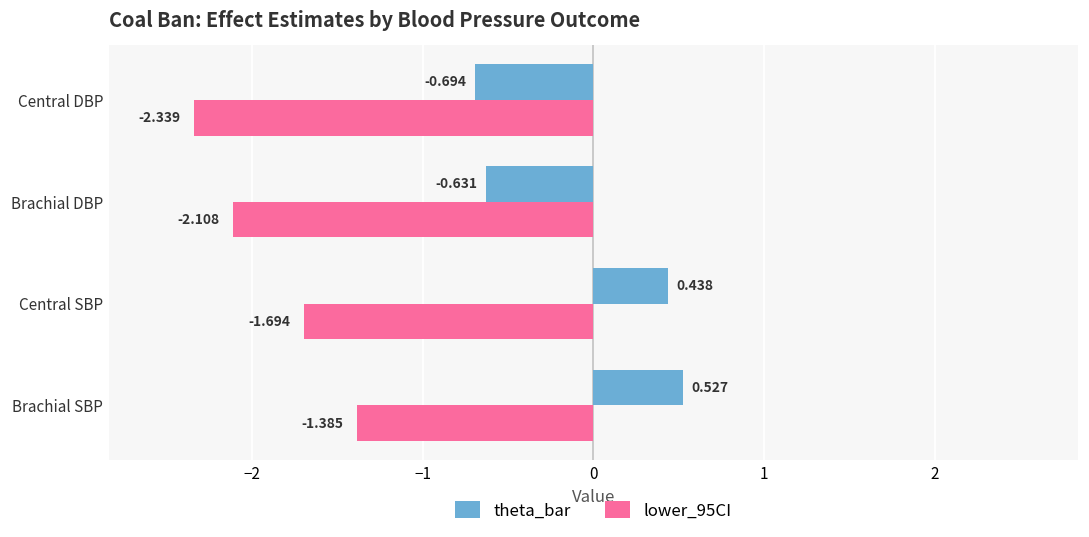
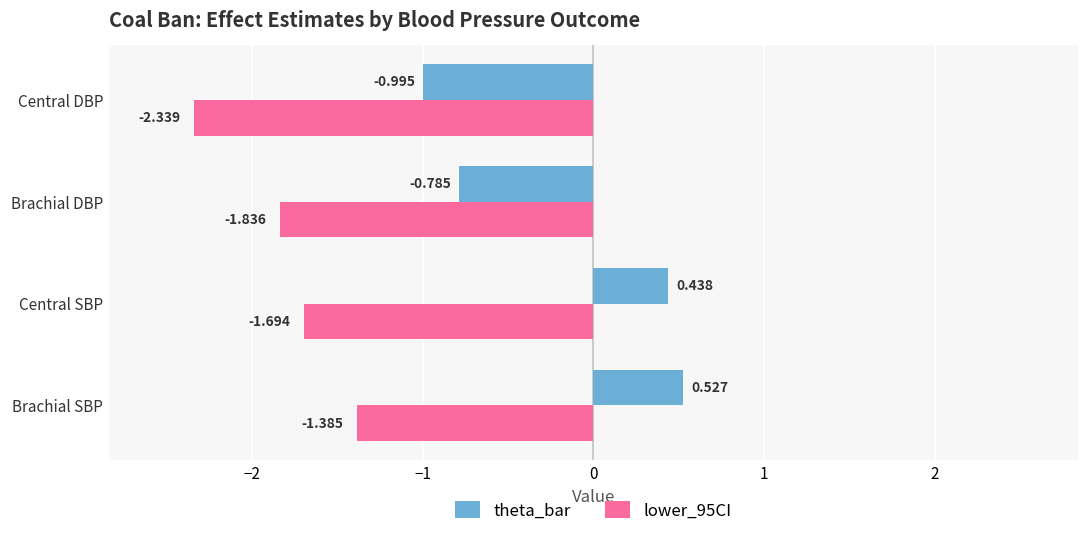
theta_bar, Central DBP: -0.694 -> -0.995
theta_bar, Brachial DBP: -0.631 -> -0.785
lower_95CI, Brachial DBP: -2.108 -> -1.836
